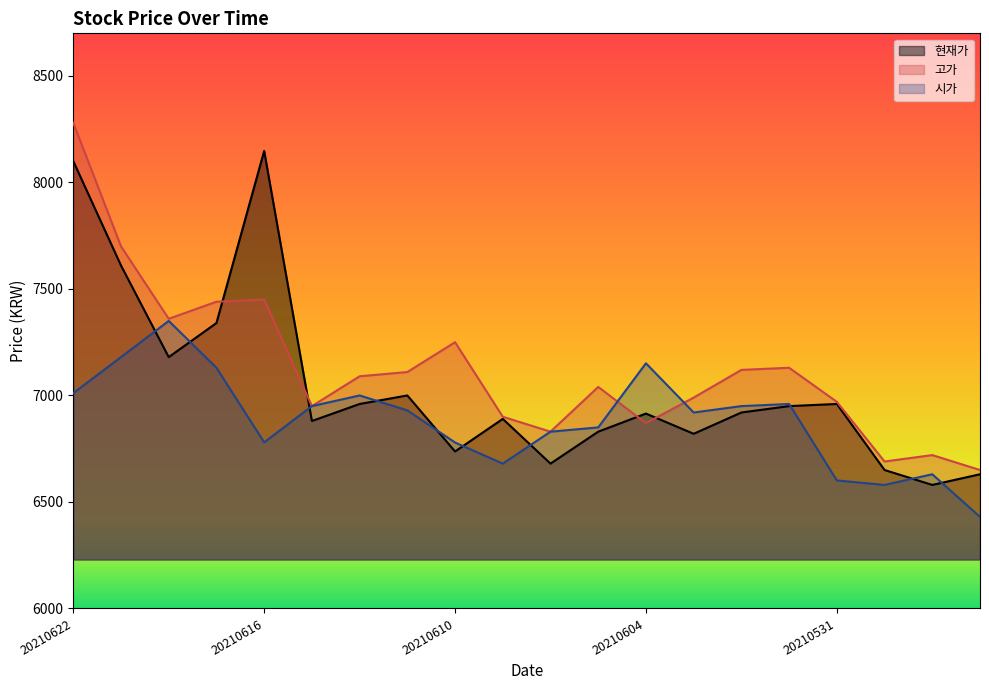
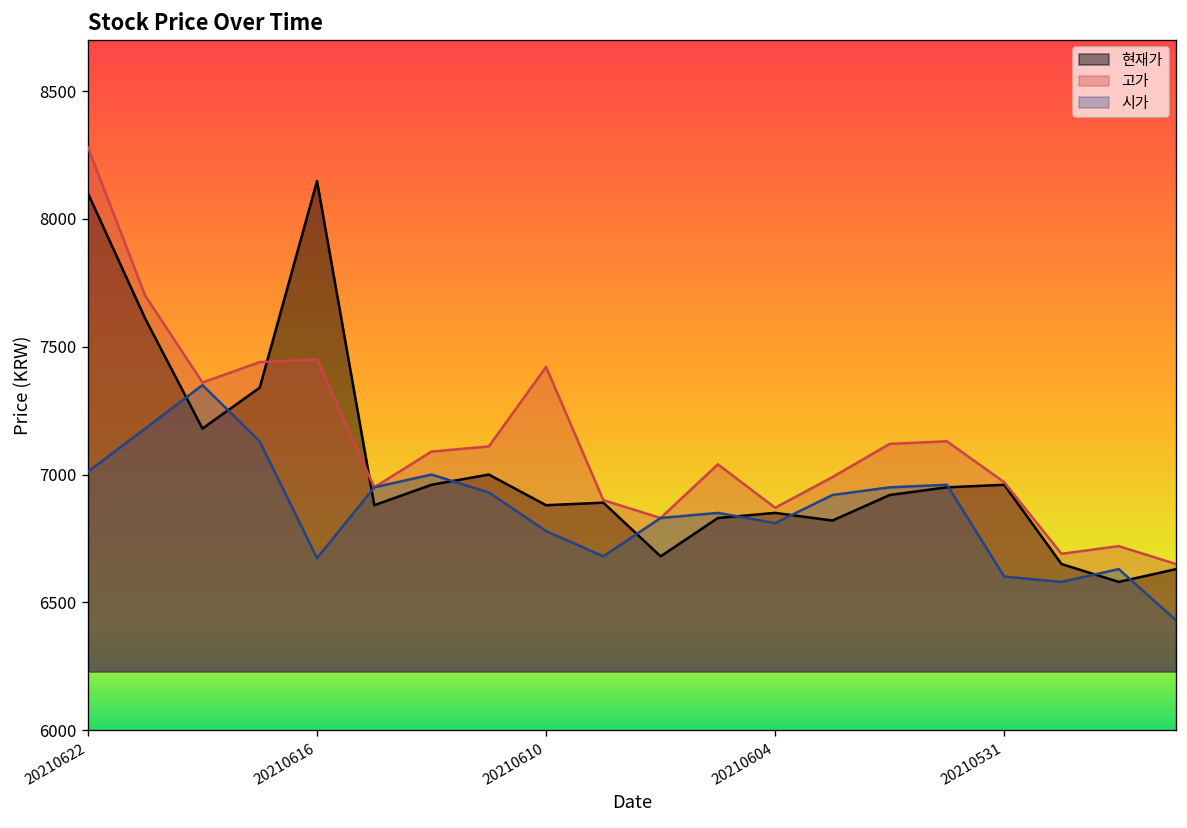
시가, 20210616: 6780 -> 6670
현재가, 20210610: 6740 -> 6880
고가, 20210610: 7250 -> 7420
현재가, 20210604: 6920 -> 6850
시가, 20210604: 7150 -> 6810
